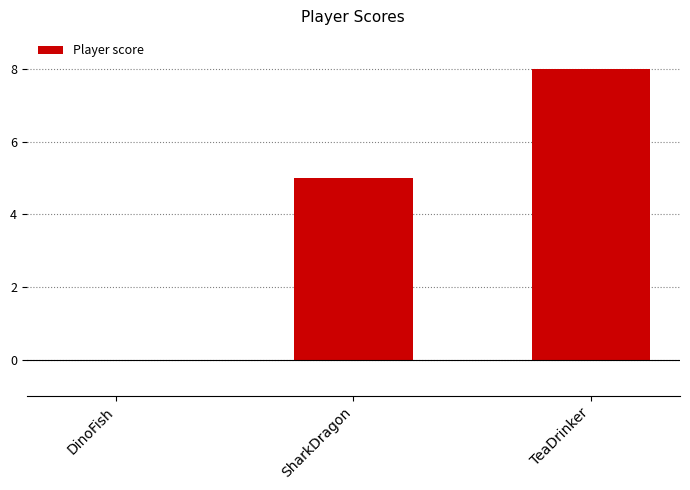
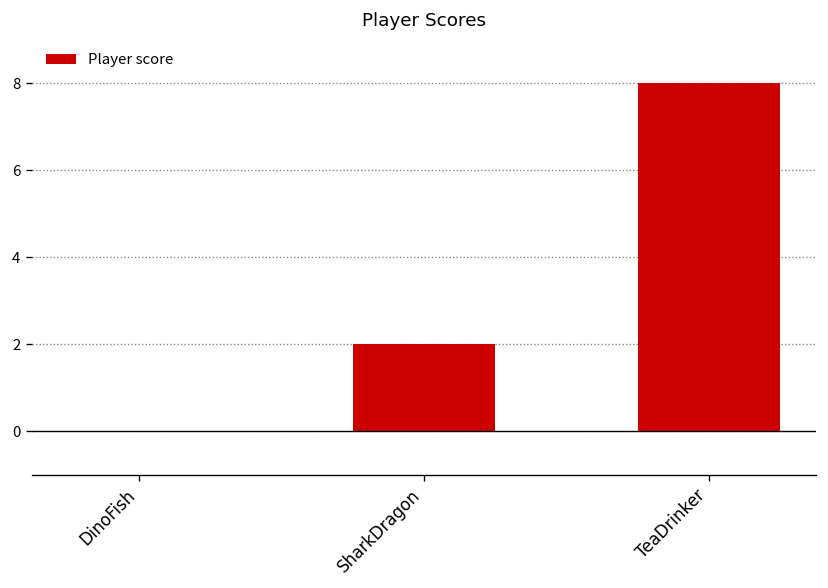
SharkDragon: 5 -> 2
